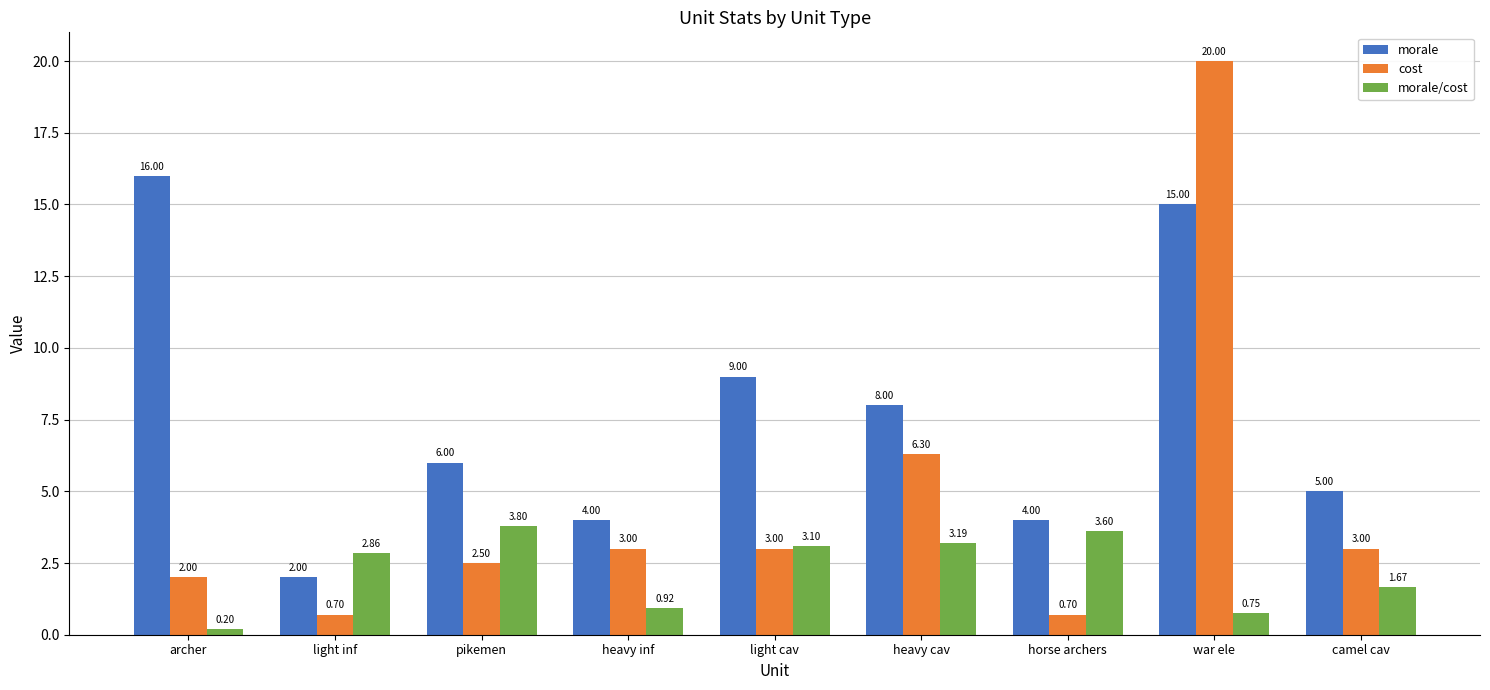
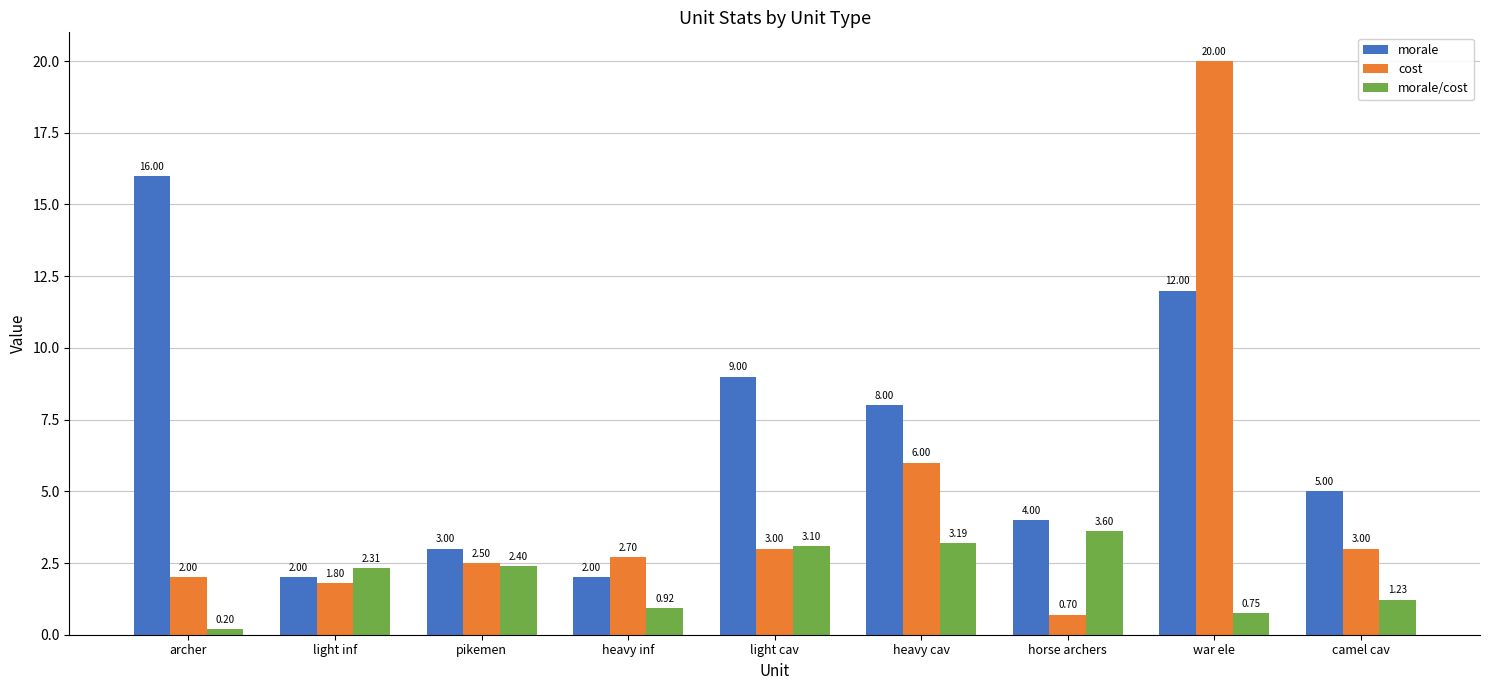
cost, light inf: 0.70 -> 1.80
morale/cost, light inf: 2.86 -> 2.31
morale, pikemen: 6.00 -> 3.00
morale/cost, pikemen: 3.80 -> 2.40
morale, heavy inf: 4.00 -> 2.00
cost, heavy inf: 3.00 -> 2.70
cost, heavy cav: 6.30 -> 6.00
morale, war ele: 15.00 -> 12.00
morale/cost, camel cav: 1.67 -> 1.23
